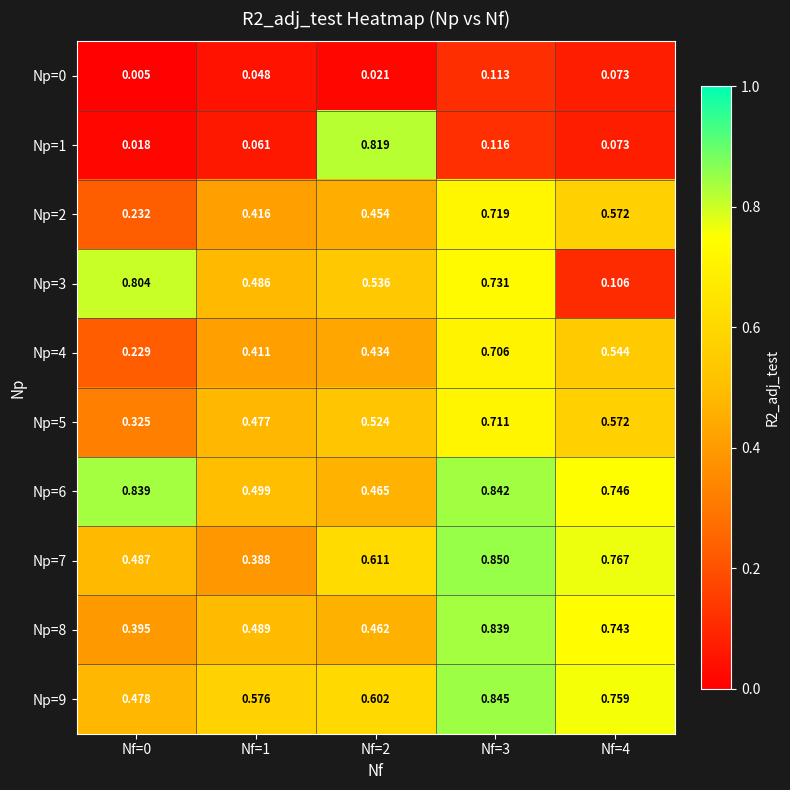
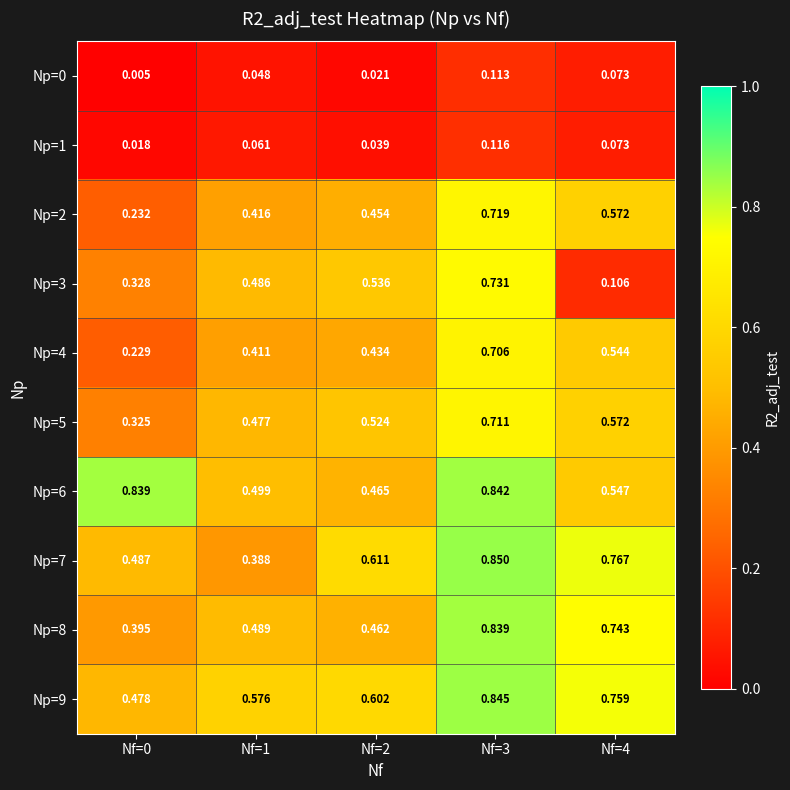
Np=1, Nf=2: 0.819 -> 0.039
Np=3, Nf=0: 0.804 -> 0.328
Np=6, Nf=4: 0.746 -> 0.547
